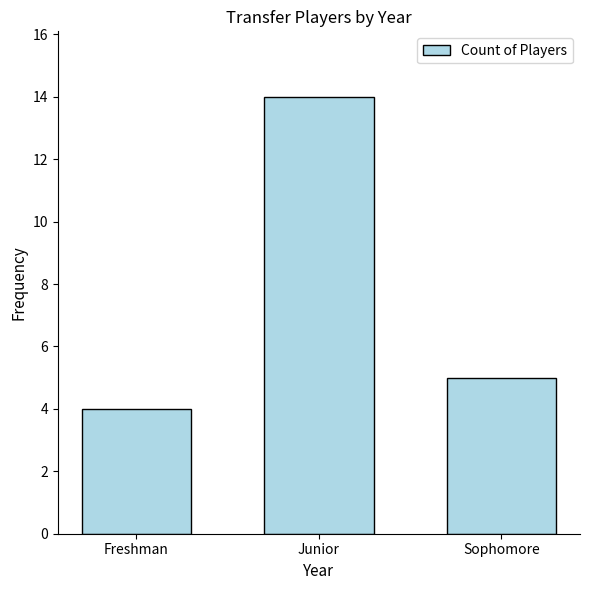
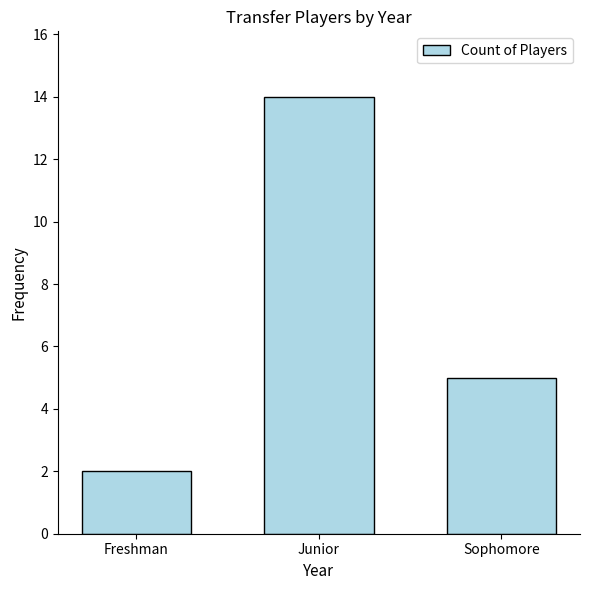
Freshman: 4 -> 2
